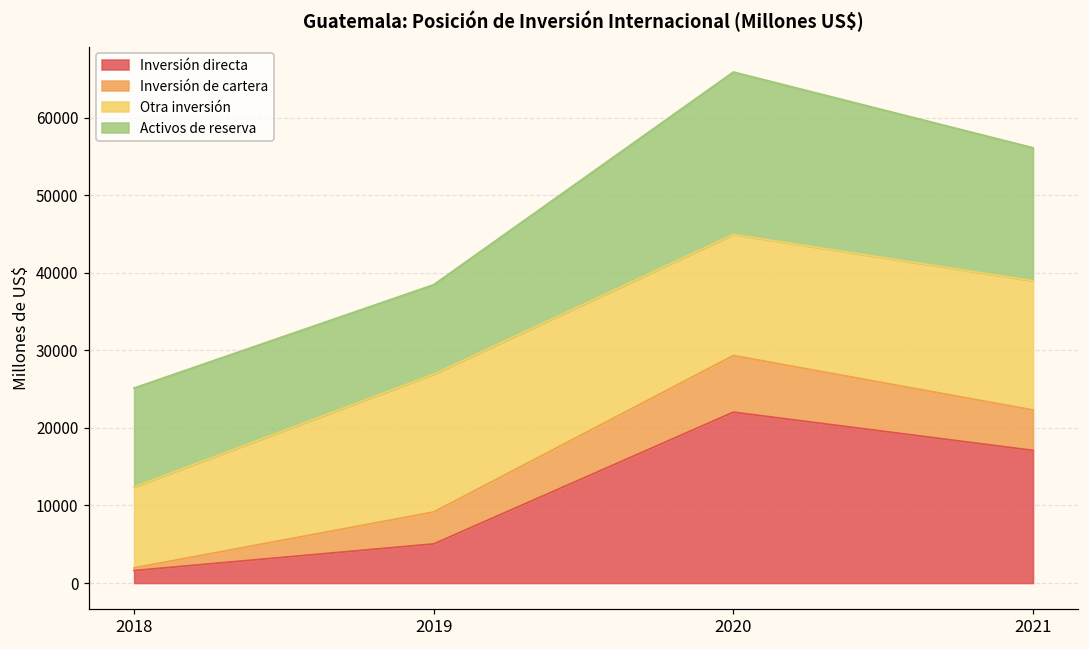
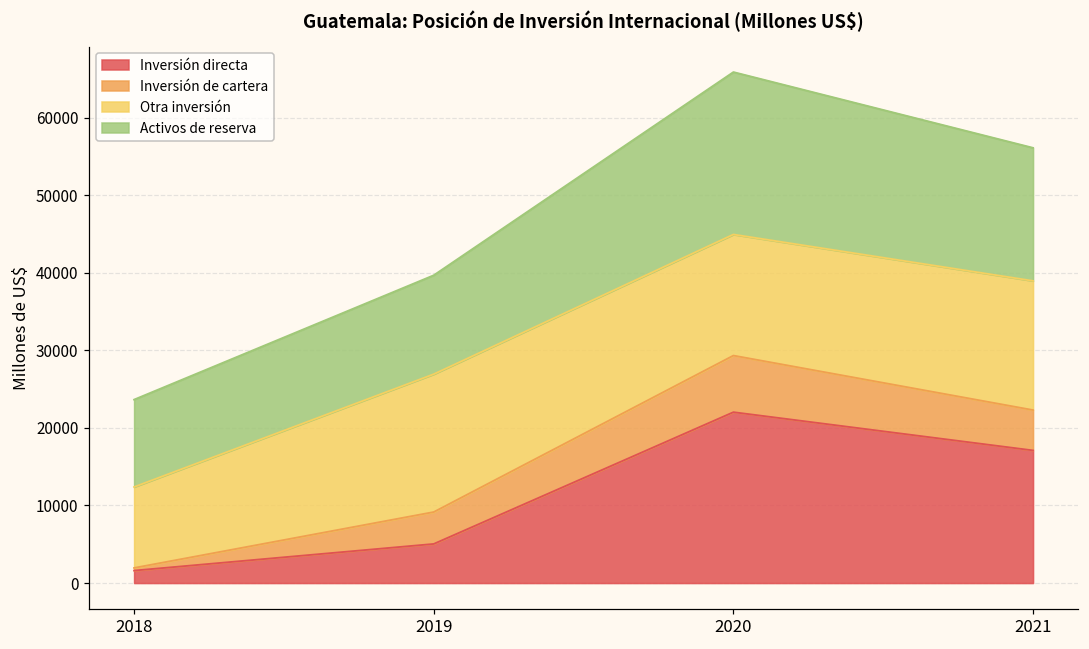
Activos de reserva, 2018: 13000 -> 11000
Activos de reserva, 2019: 12000 -> 13000
